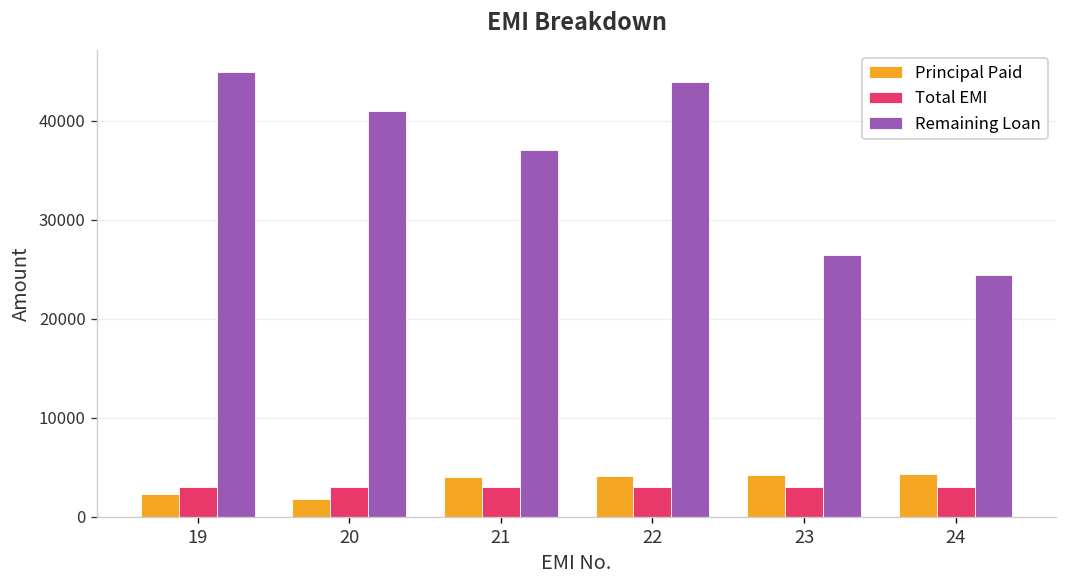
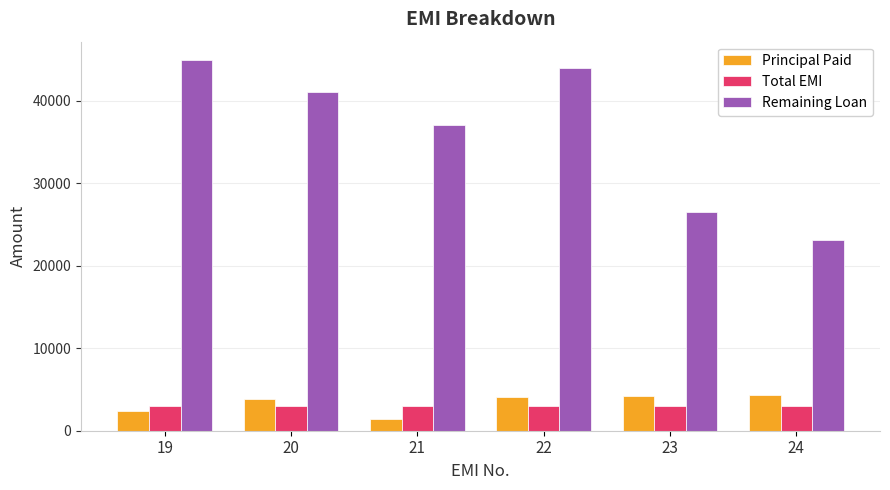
Principal Paid, 20: 2000 -> 4000
Principal Paid, 21: 4000 -> 1000
Remaining Loan, 24: 24000 -> 23000
